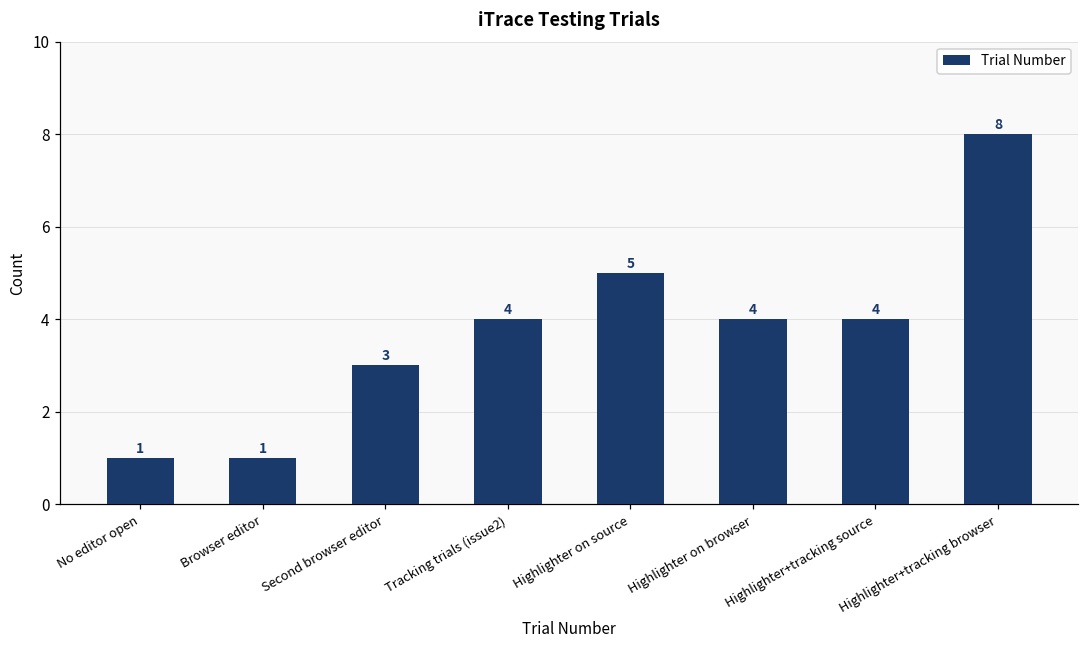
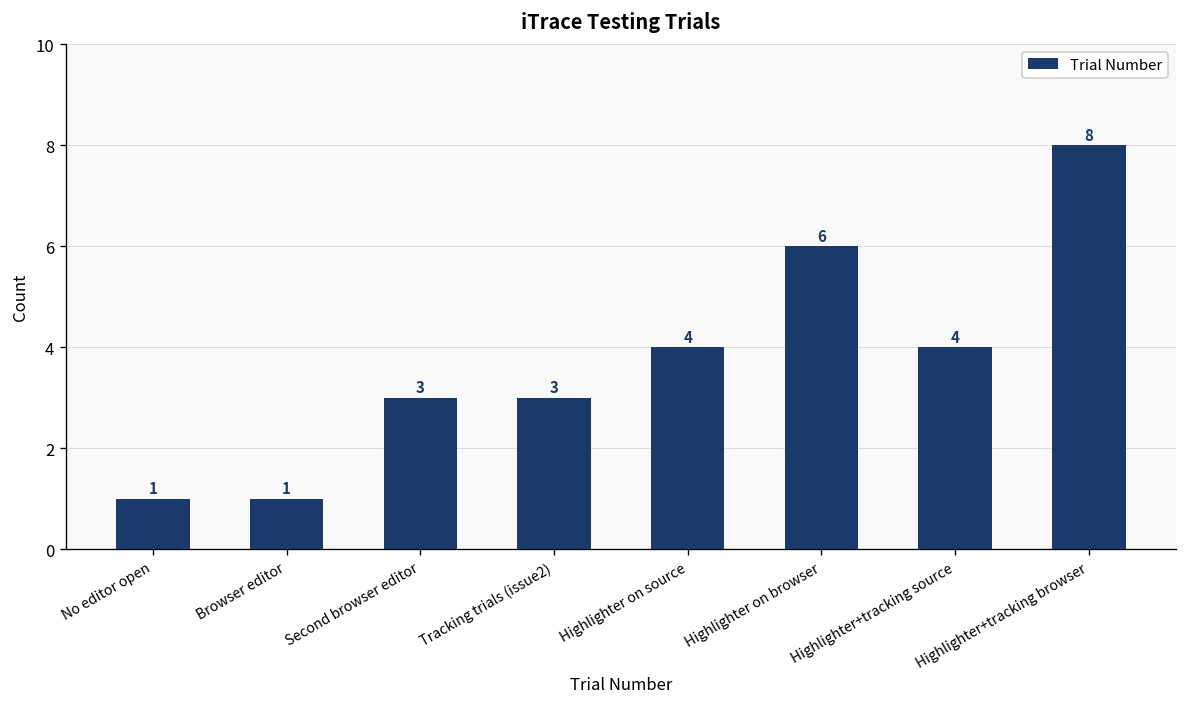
Tracking trials (issue2): 4 -> 3
Highlighter on source: 5 -> 4
Highlighter on browser: 4 -> 6
